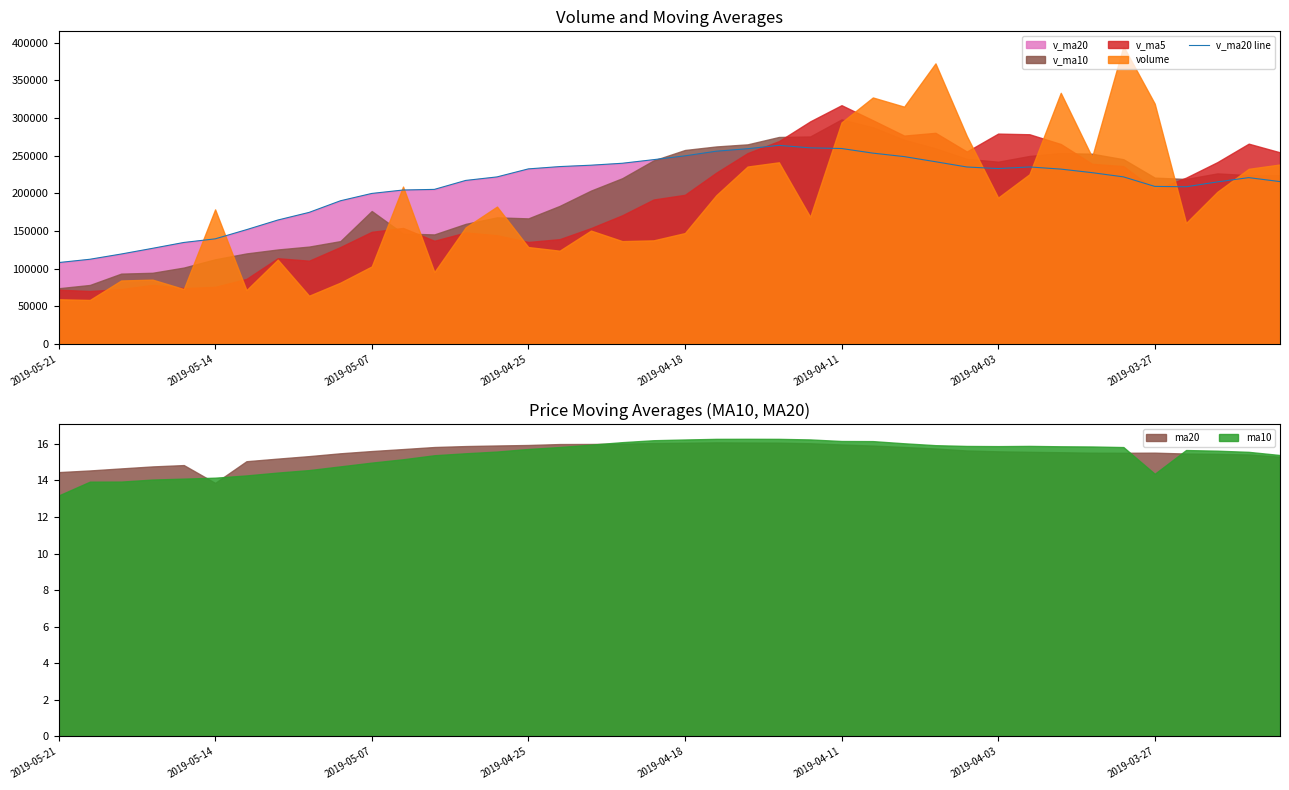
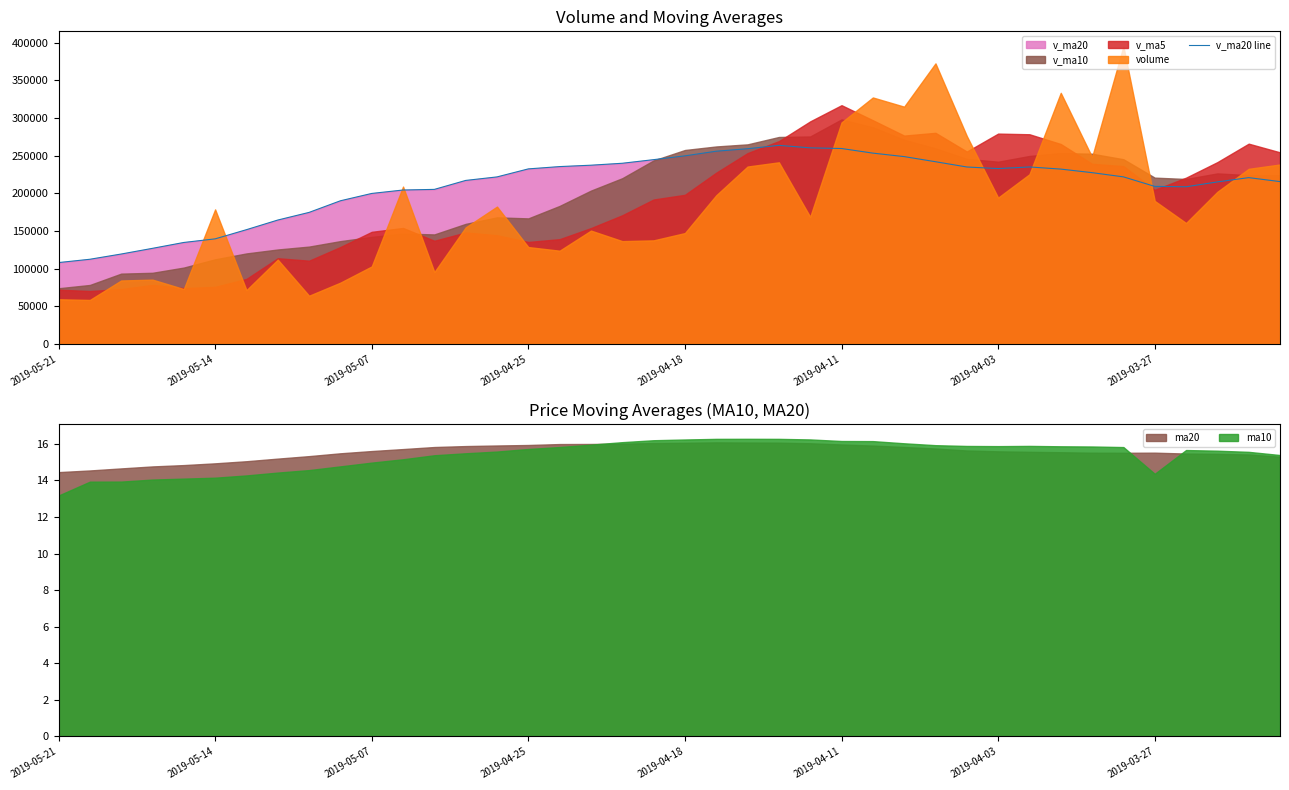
Volume and Moving Averages, v_ma10, 2019-05-07: 180000 -> 140000
Volume and Moving Averages, volume, 2019-03-27: 320000 -> 190000
Price Moving Averages (MA10, MA20), ma20, 2019-05-14: 13.9 -> 14.9
